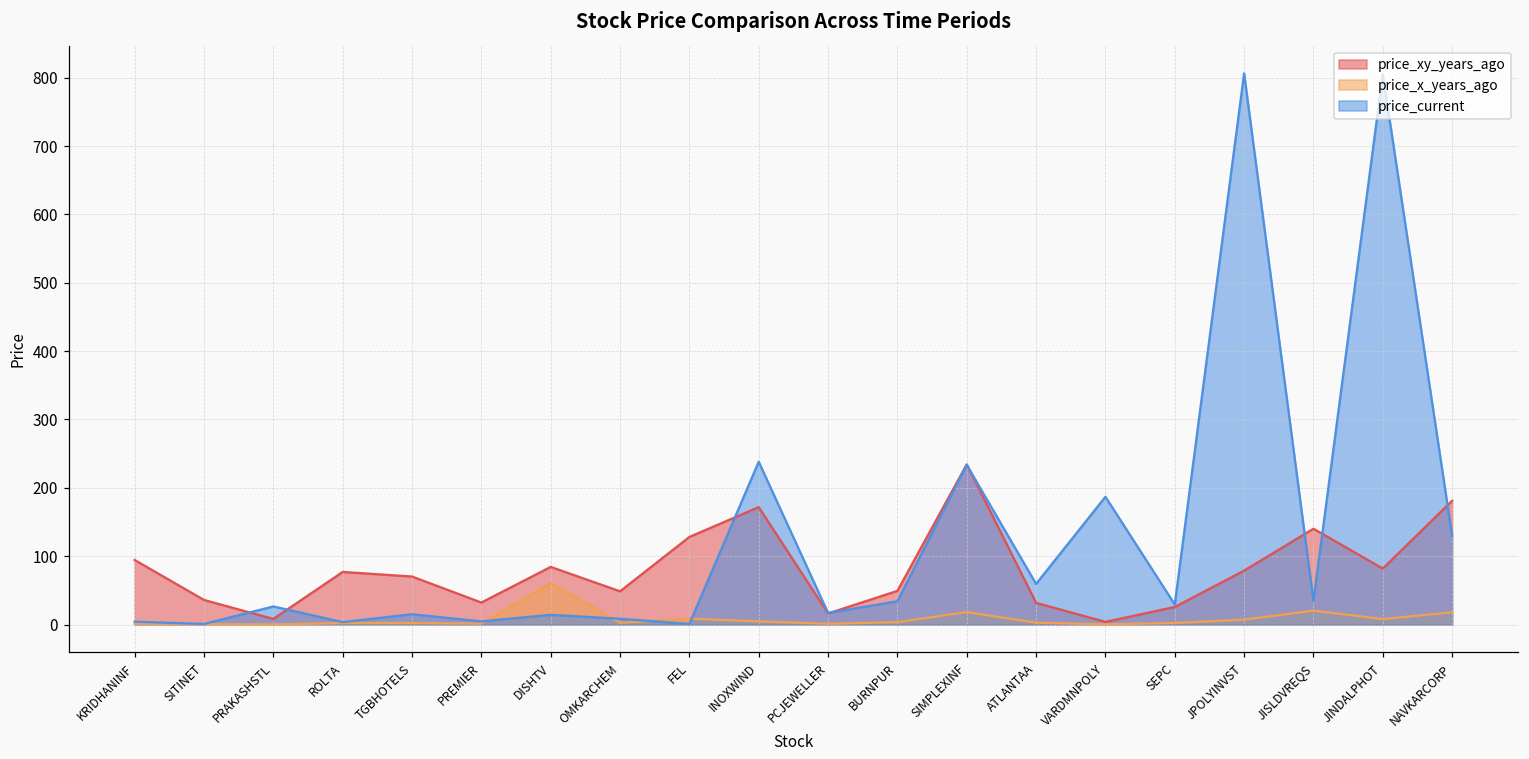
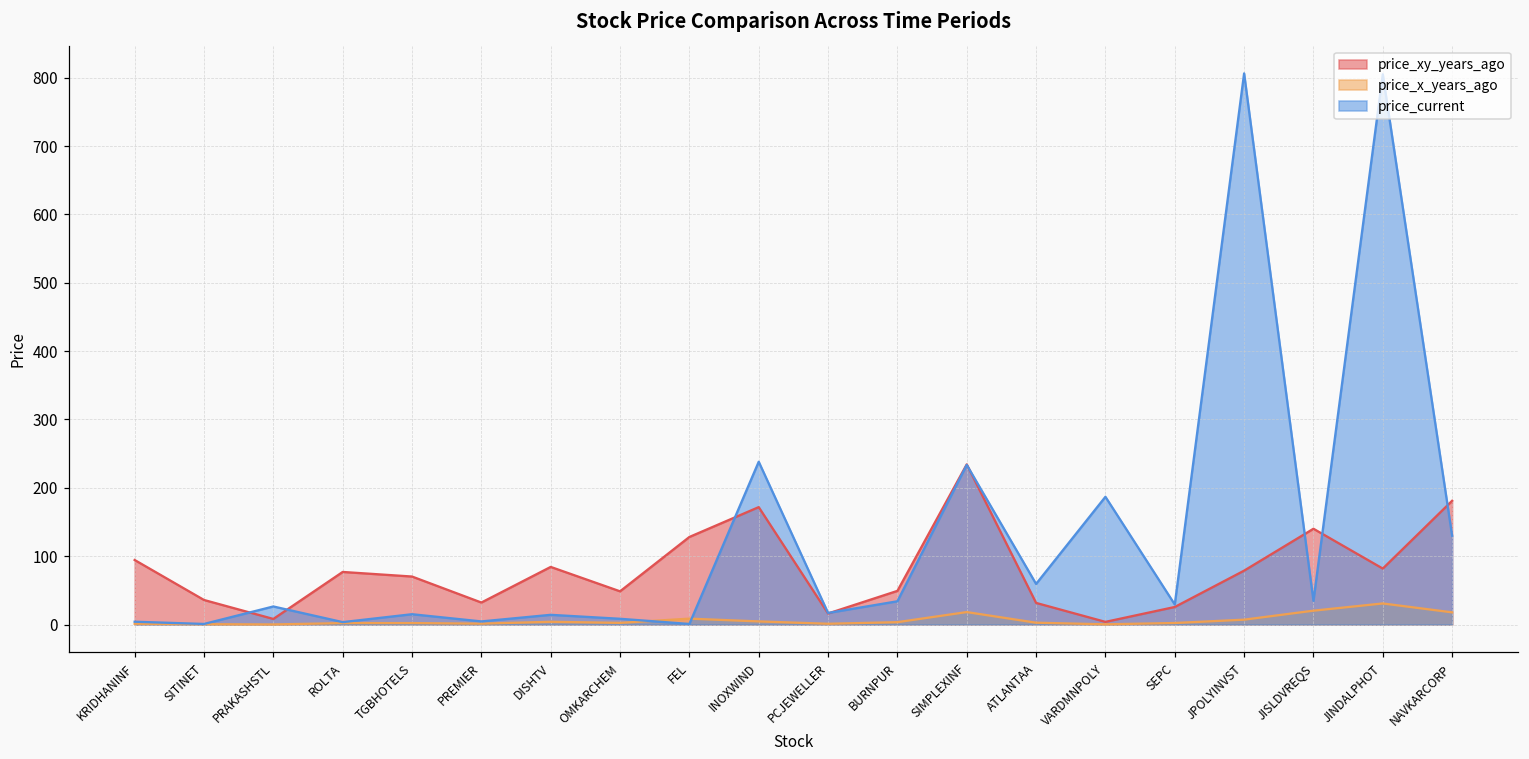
price_x_years_ago, DISHTV: 60 -> 0
price_x_years_ago, JINDALPHOT: 10 -> 30
